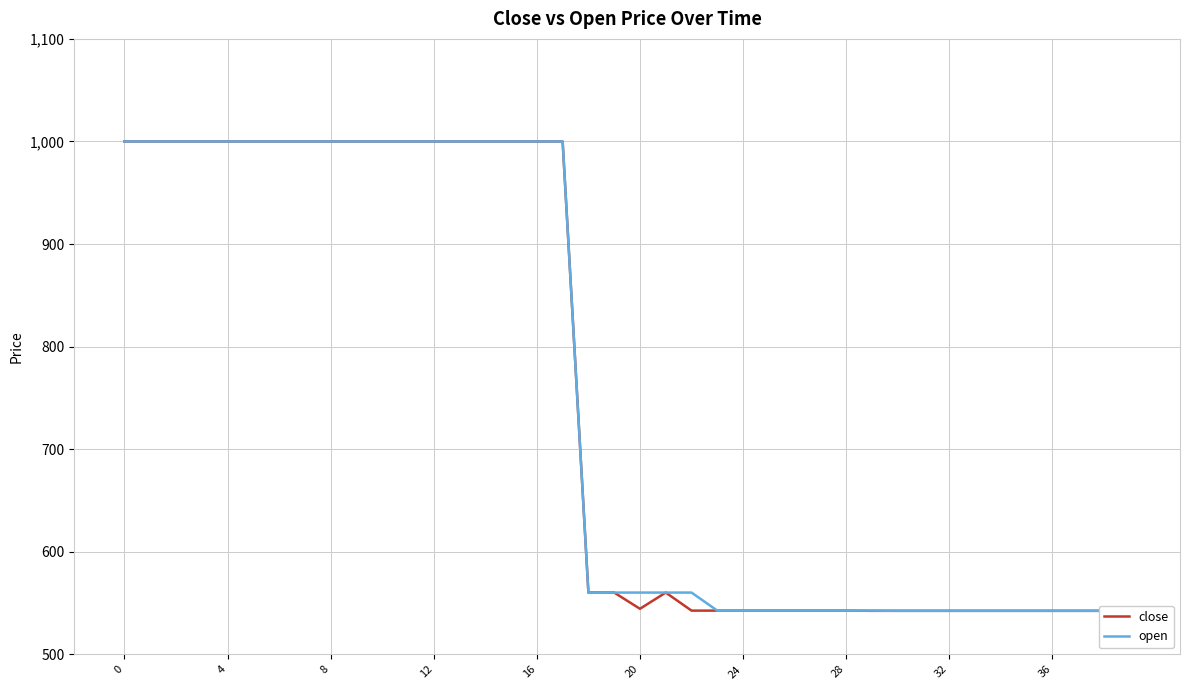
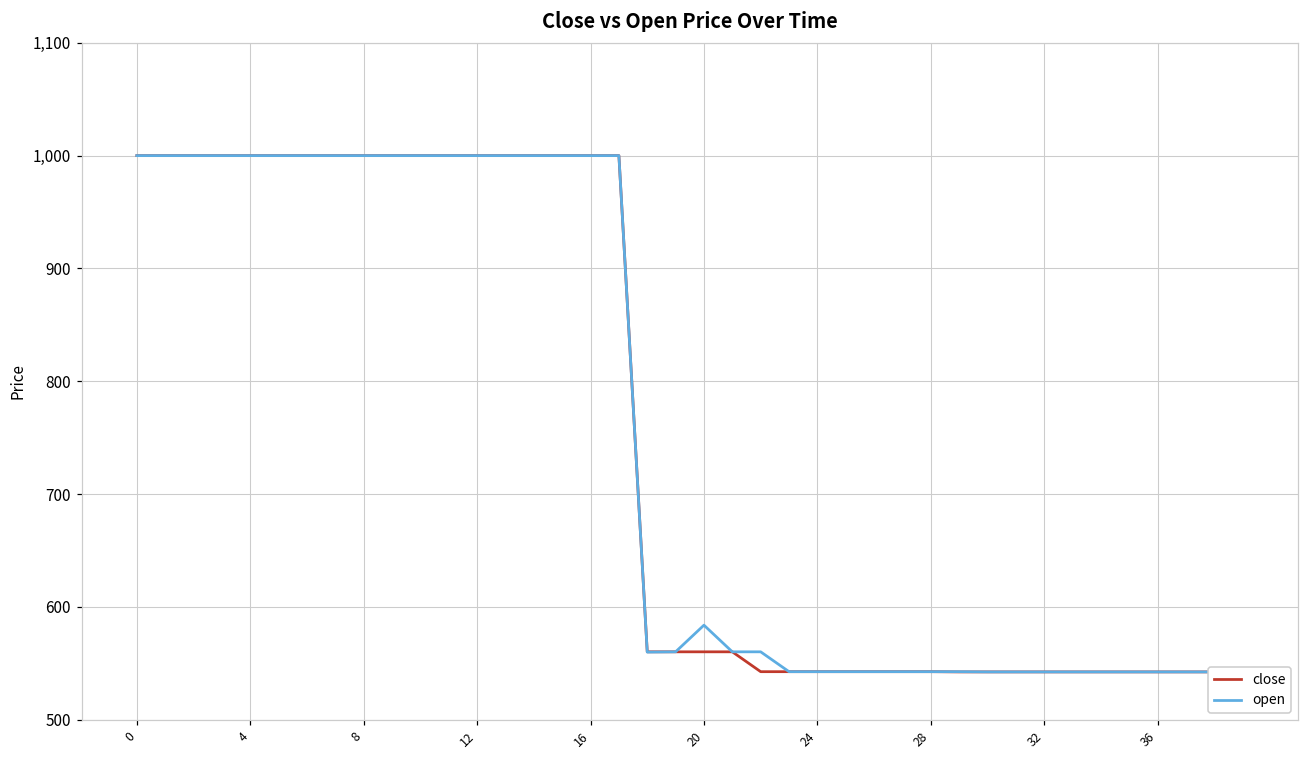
close, 20: 544 -> 560
open, 20: 560 -> 584
